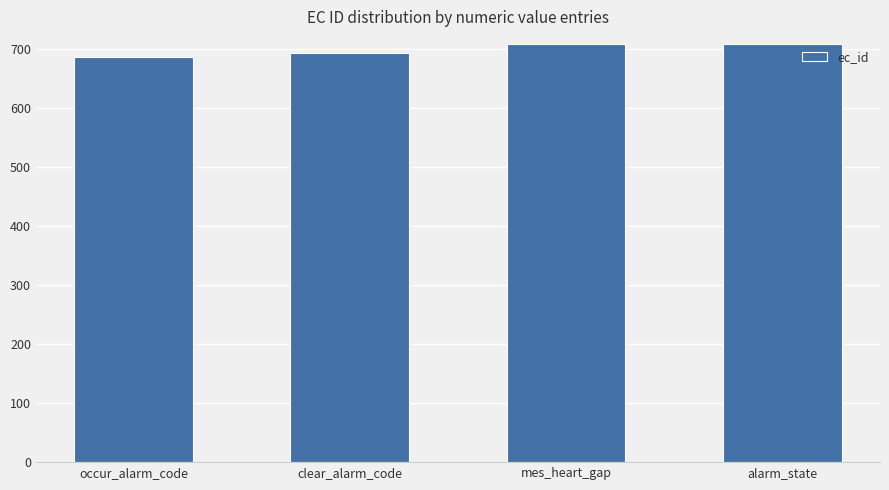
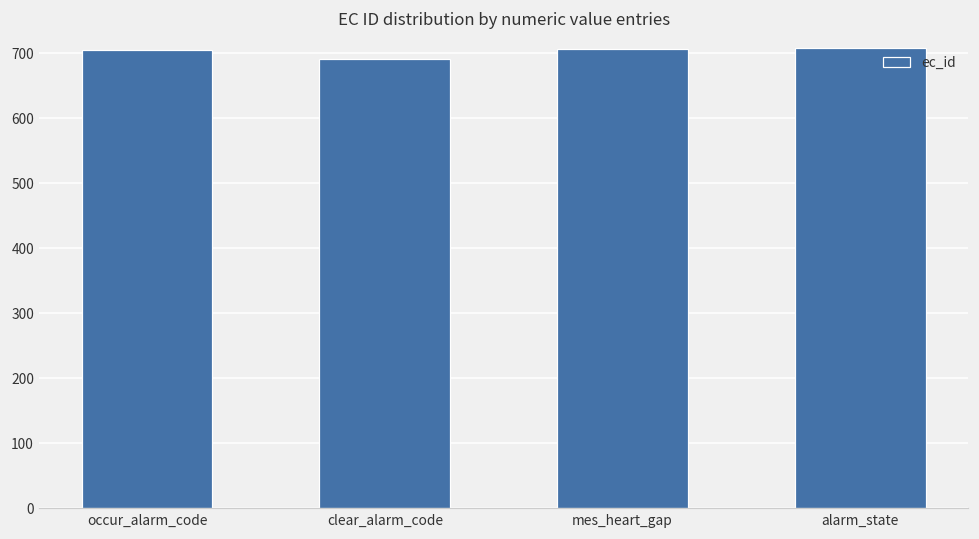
occur_alarm_code: 690 -> 710
